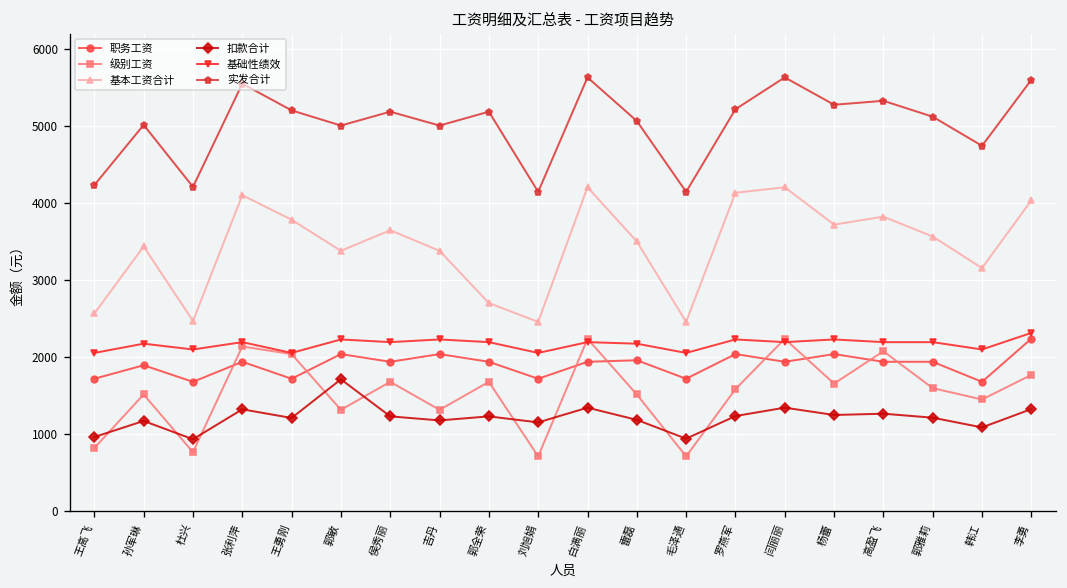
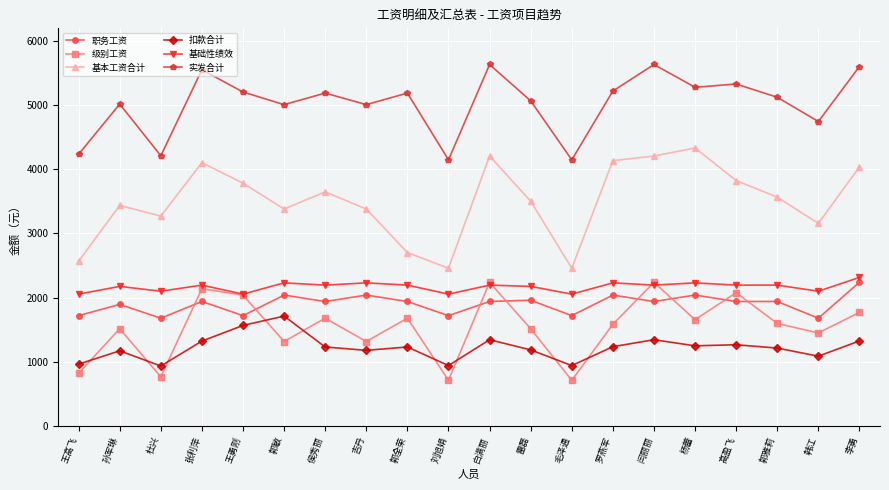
基本工资合计, 杜兴: 2500 -> 3300
扣款合计, 王勇刚: 1200 -> 1600
扣款合计, 刘旭娟: 1200 -> 900
基本工资合计, 杨蕾: 3700 -> 4300
